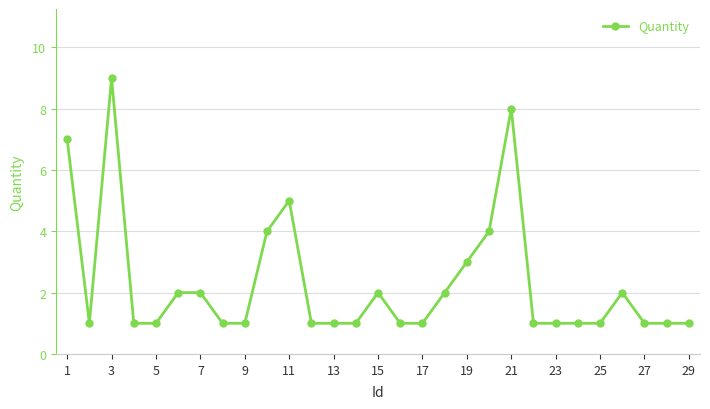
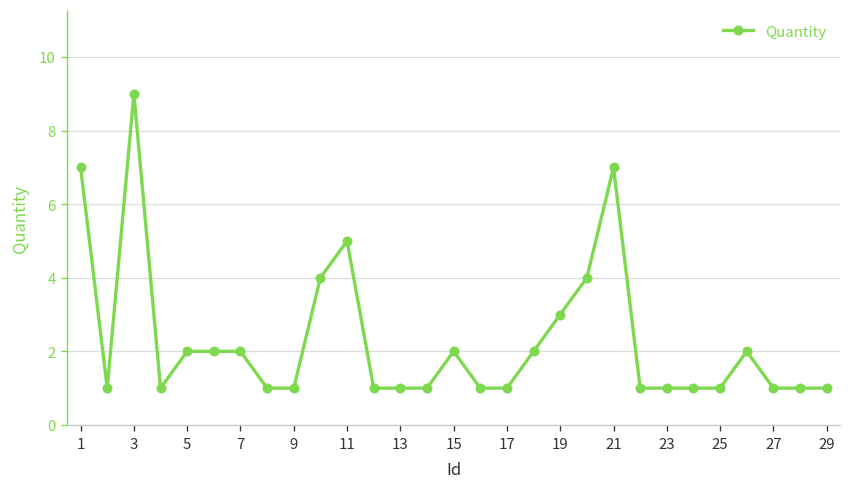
5: 1 -> 2
21: 8 -> 7
